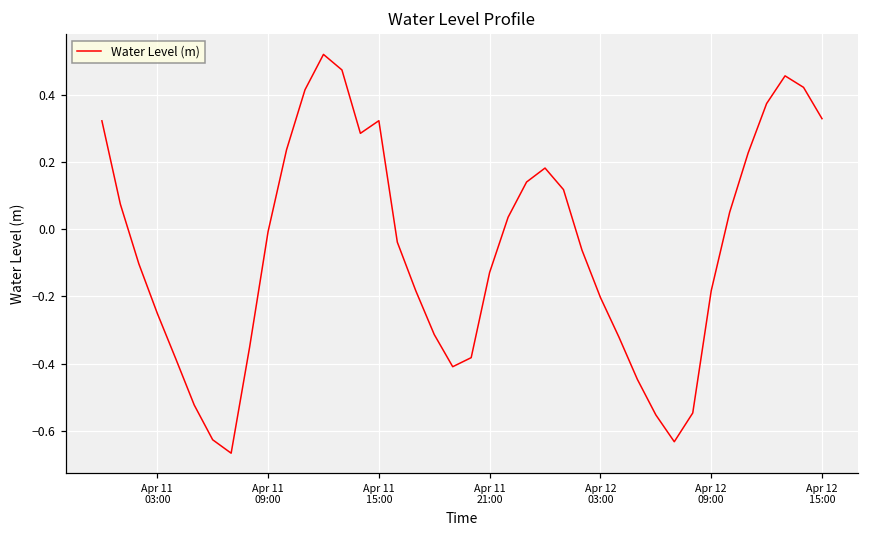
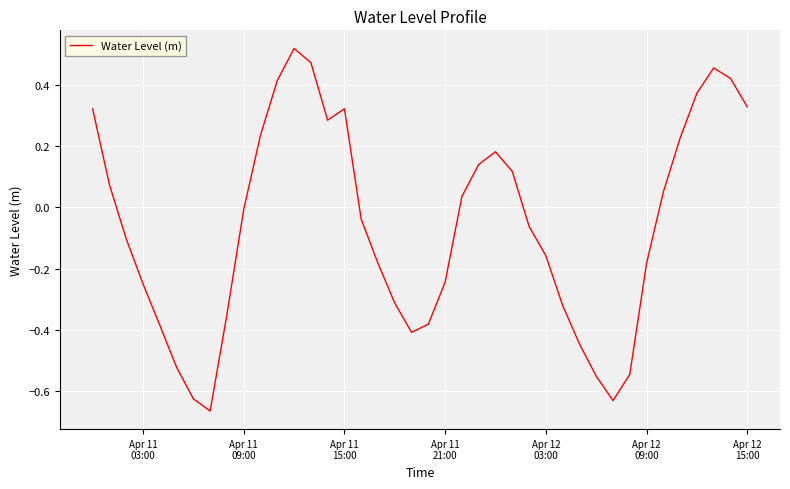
Apr 11 21:00: -0.13 -> -0.24
Apr 12 03:00: -0.20 -> -0.16
